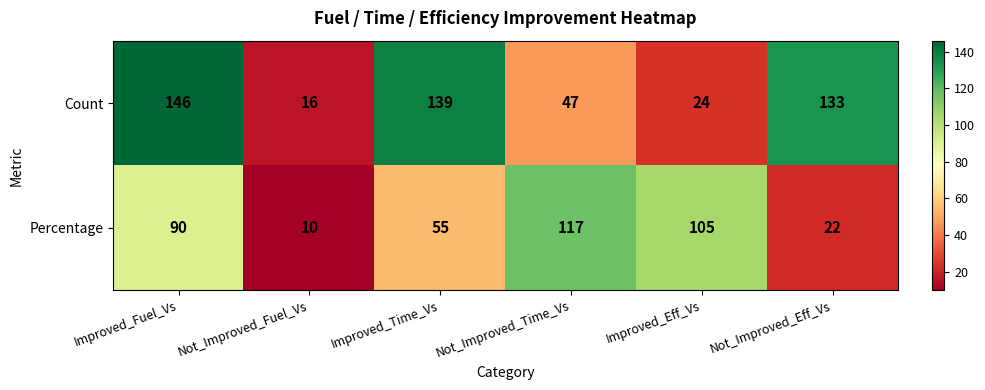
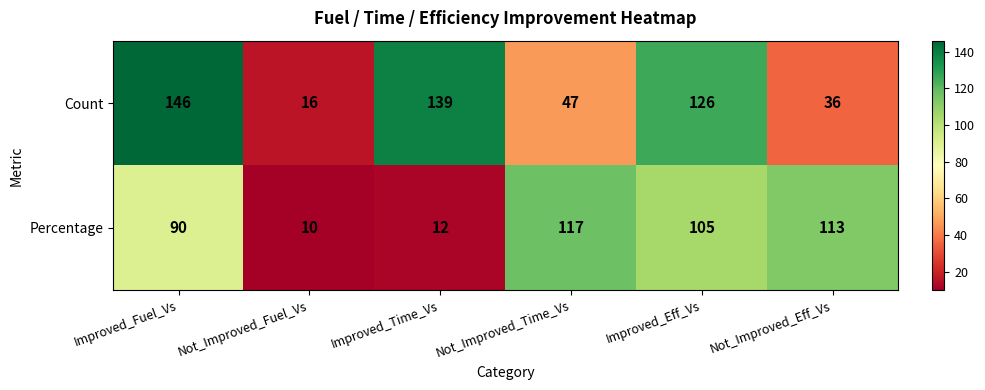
Count, Improved_Eff_Vs: 24 -> 126
Count, Not_Improved_Eff_Vs: 133 -> 36
Percentage, Improved_Time_Vs: 55 -> 12
Percentage, Not_Improved_Eff_Vs: 22 -> 113
